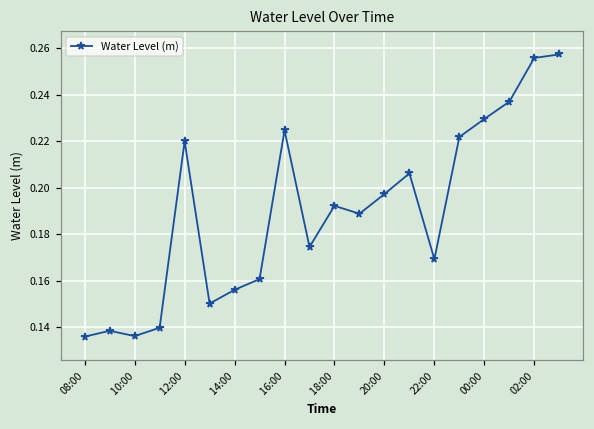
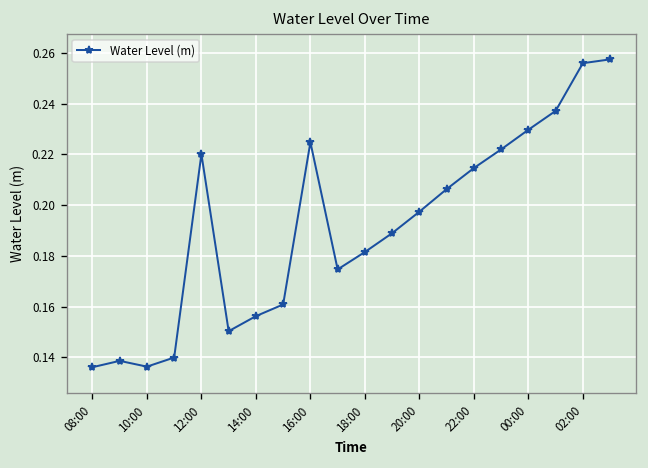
18:00: 0.192 -> 0.181
22:00: 0.169 -> 0.215
